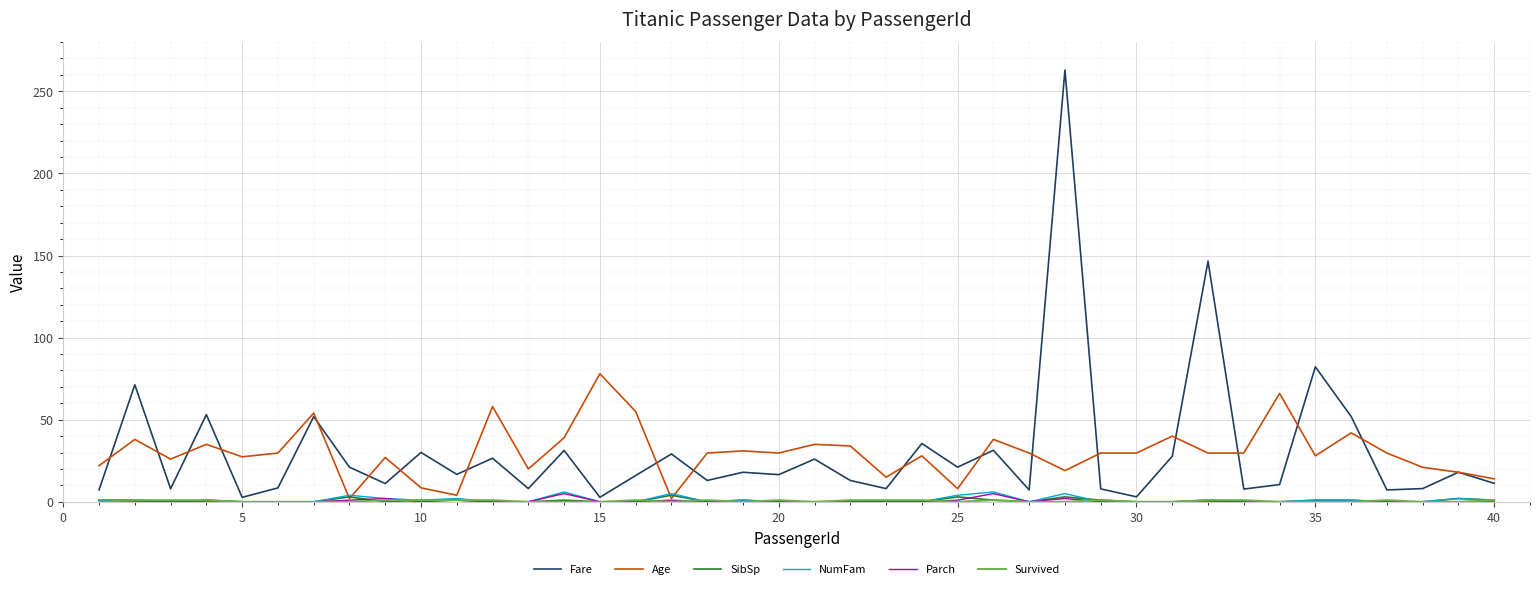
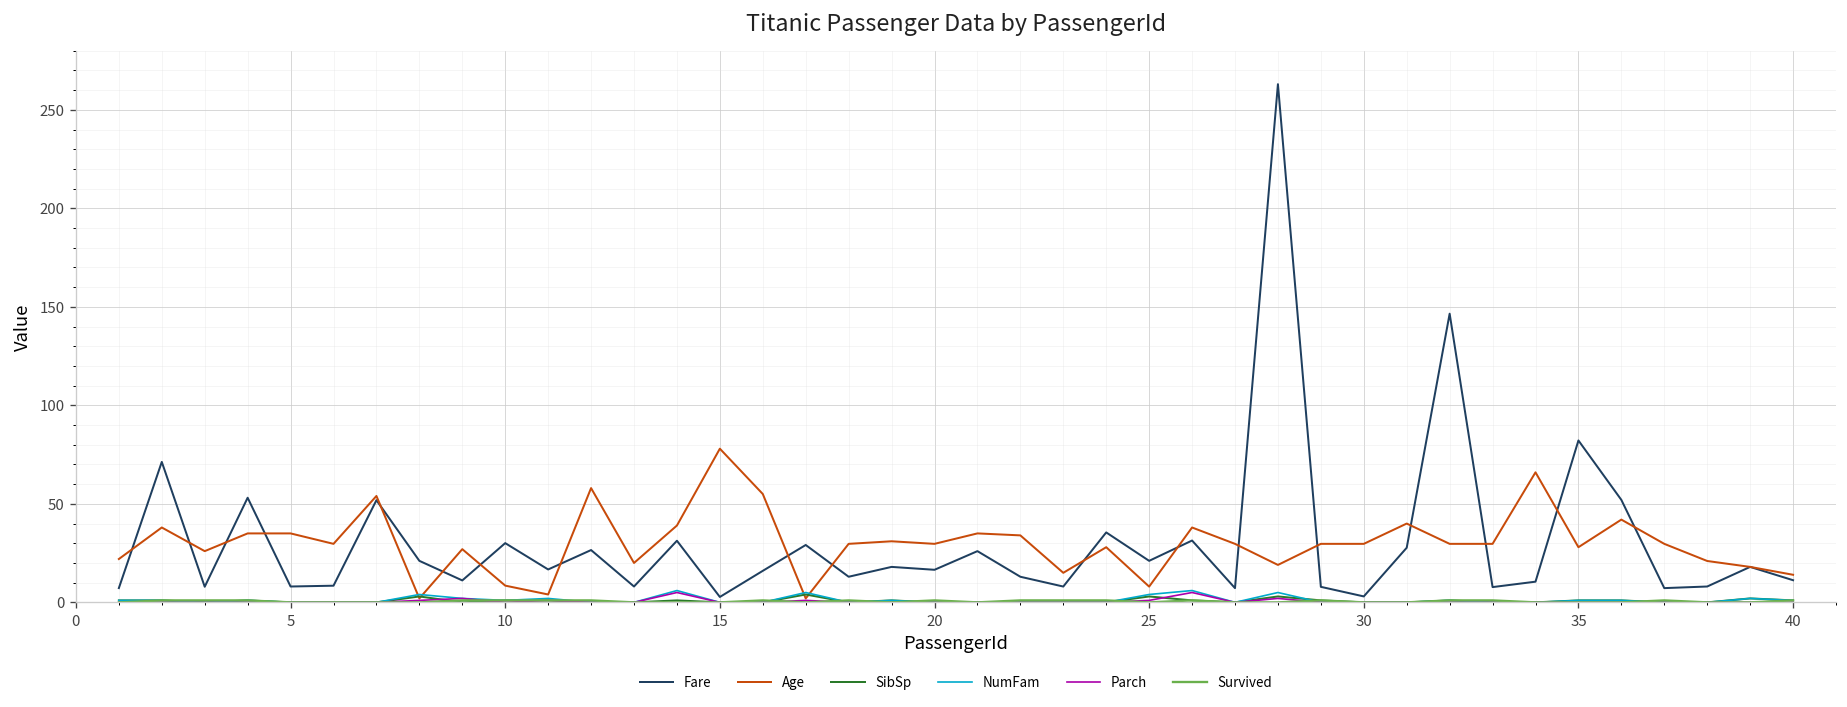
Fare, 5: 3 -> 8
Age, 5: 27 -> 35
